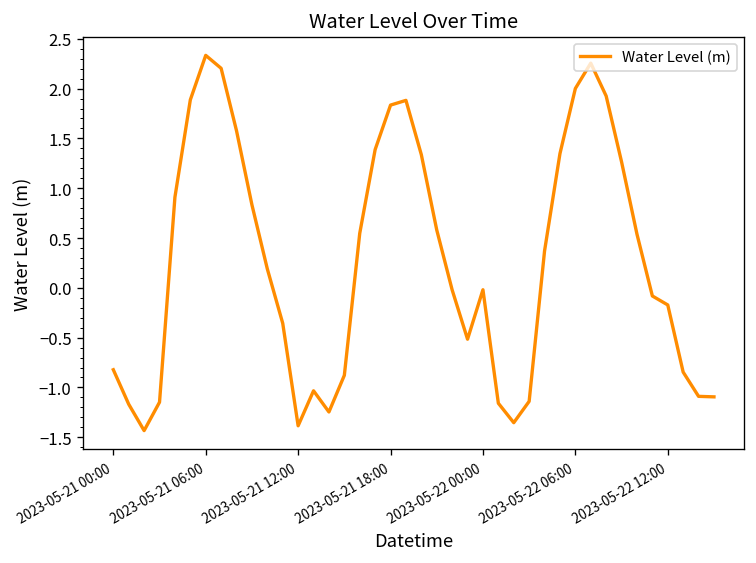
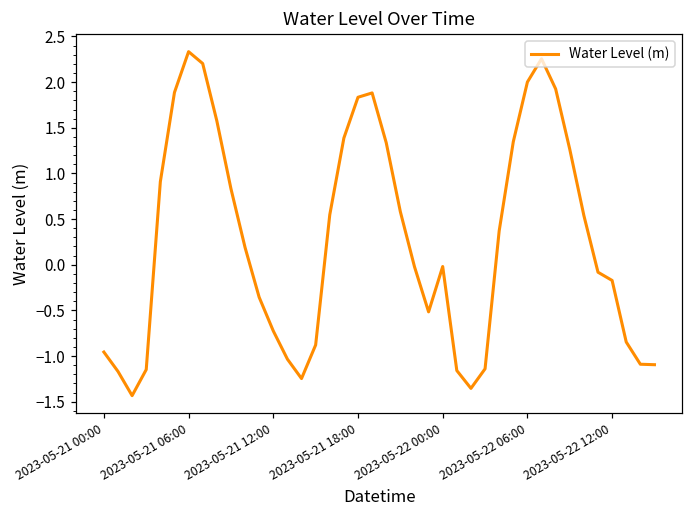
2023-05-21 00:00: -0.8 -> -1.0
2023-05-21 12:00: -1.4 -> -0.7
